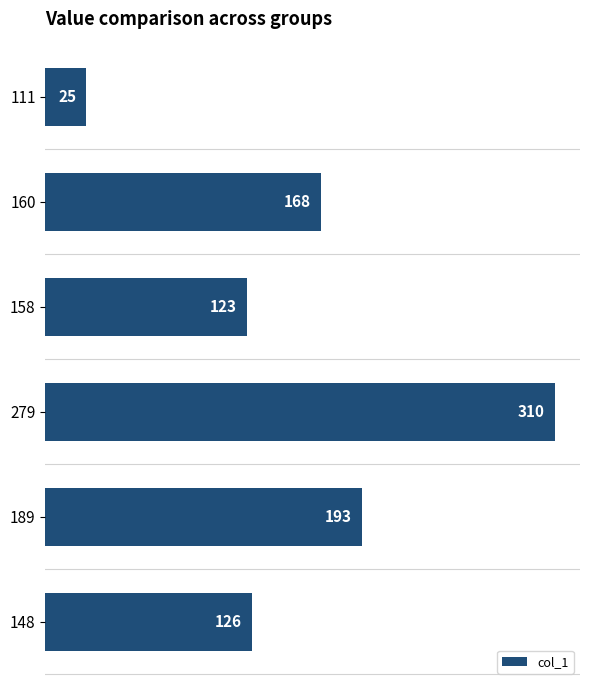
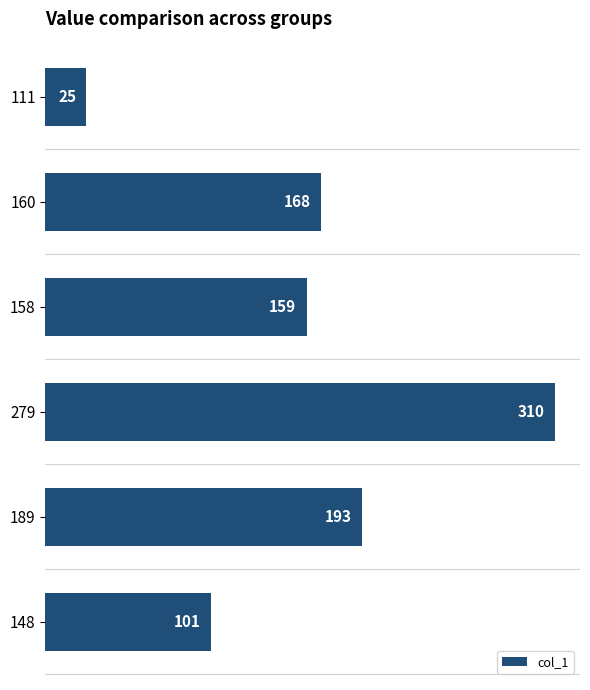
158: 123 -> 159
148: 126 -> 101
